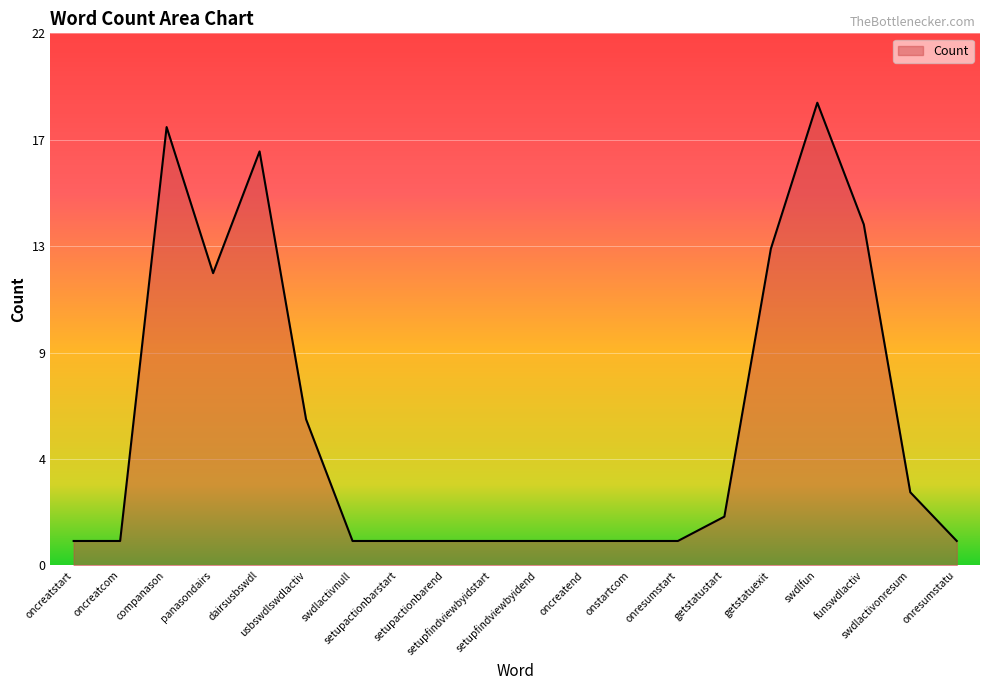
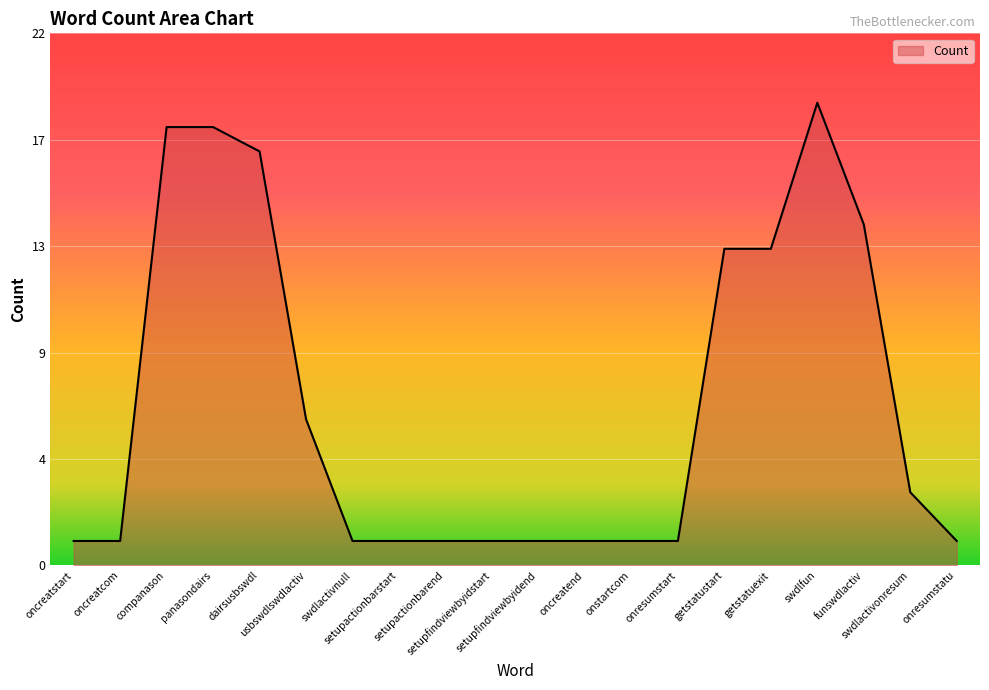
panasondairs: 12 -> 18
getstatustart: 2 -> 13
